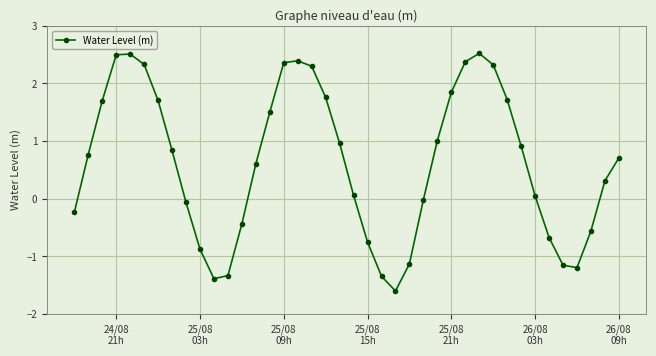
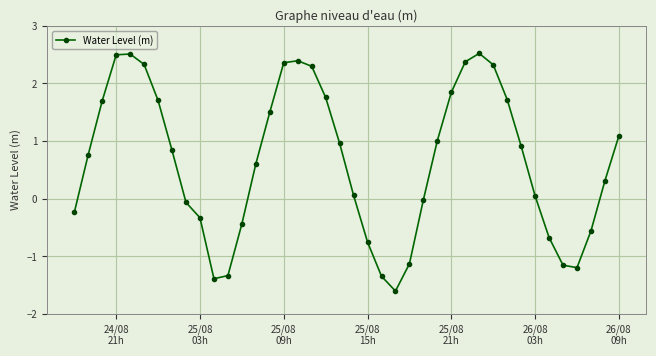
25/08 03h: -0.9 -> -0.3
26/08 09h: 0.7 -> 1.1
